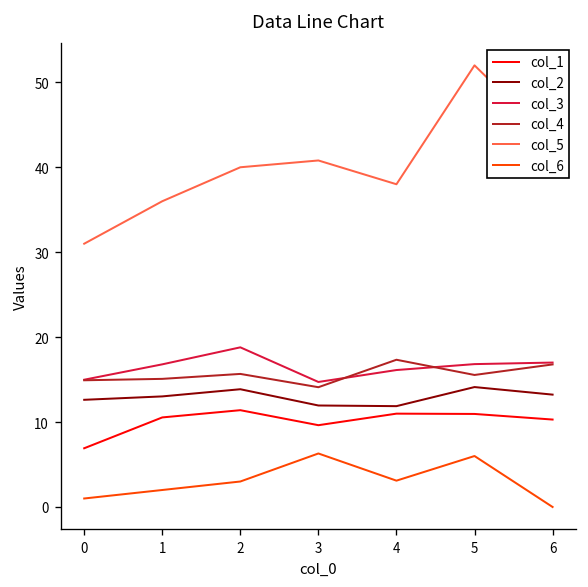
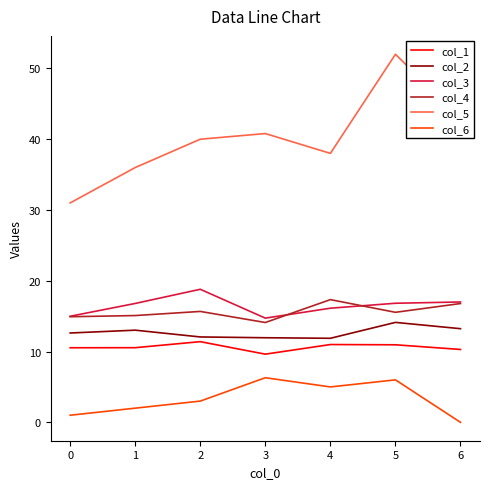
col_1, 0: 7 -> 11
col_2, 2: 14 -> 12
col_6, 4: 3 -> 5
